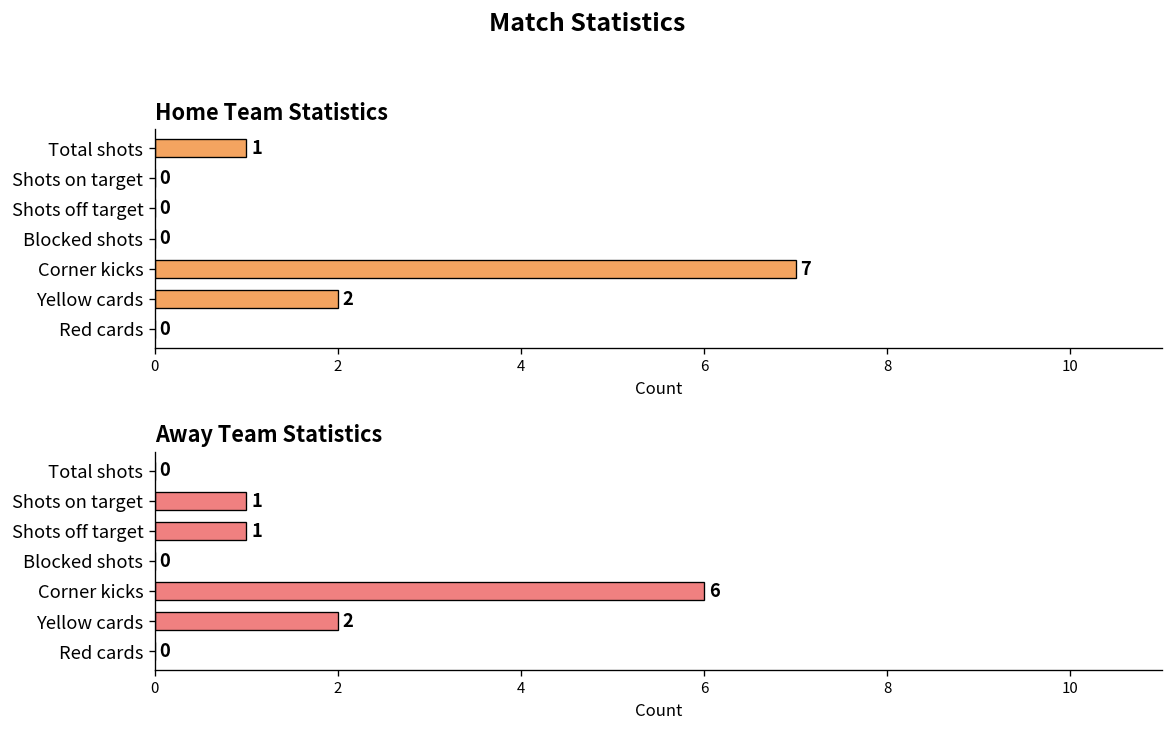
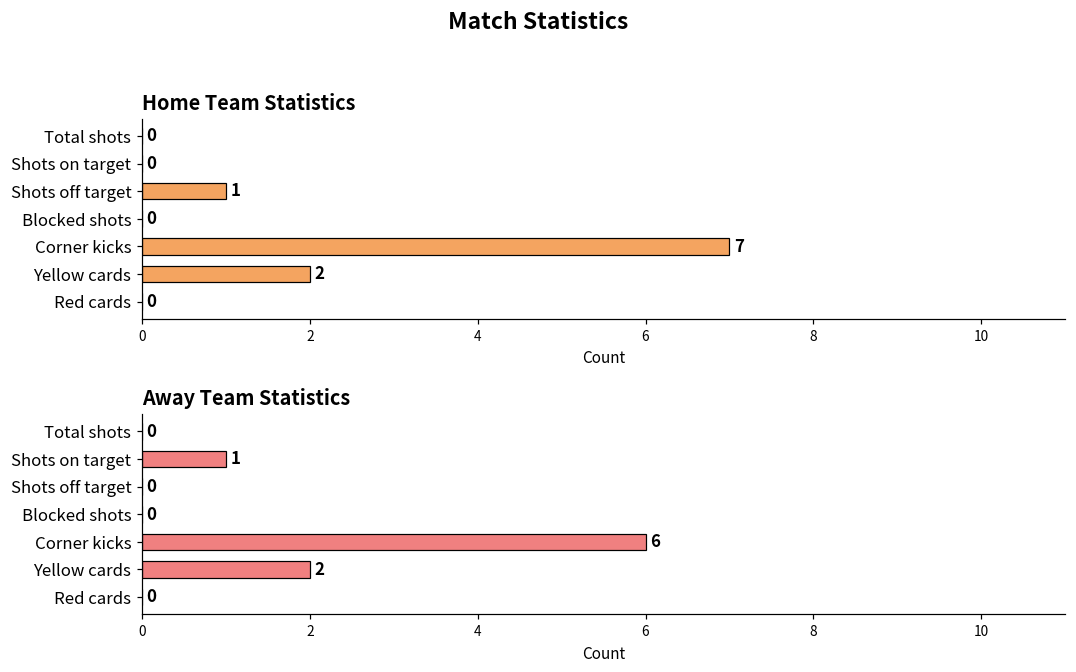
Home Team Statistics, Total shots: 1 -> 0
Home Team Statistics, Shots off target: 0 -> 1
Away Team Statistics, Shots off target: 1 -> 0
